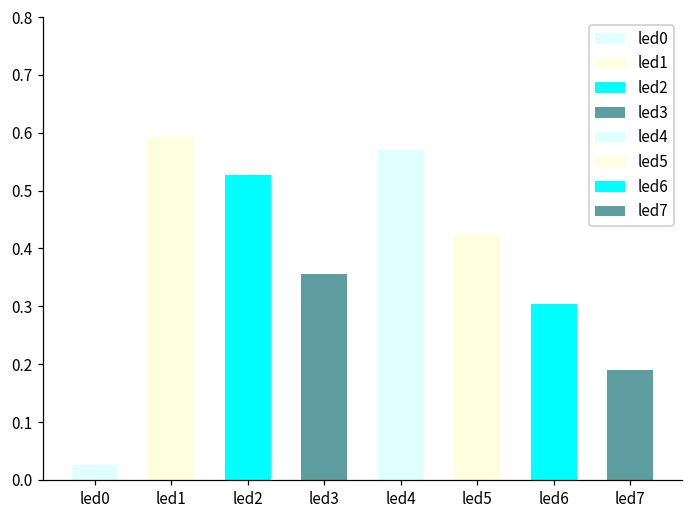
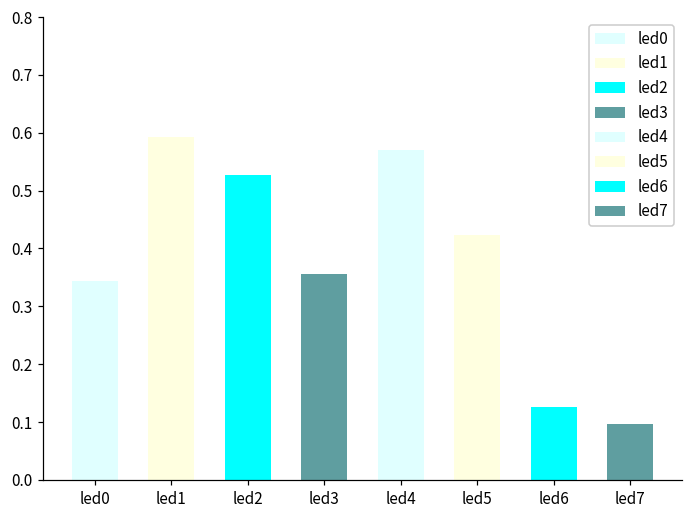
led0: 0.03 -> 0.34
led6: 0.30 -> 0.13
led7: 0.19 -> 0.10
